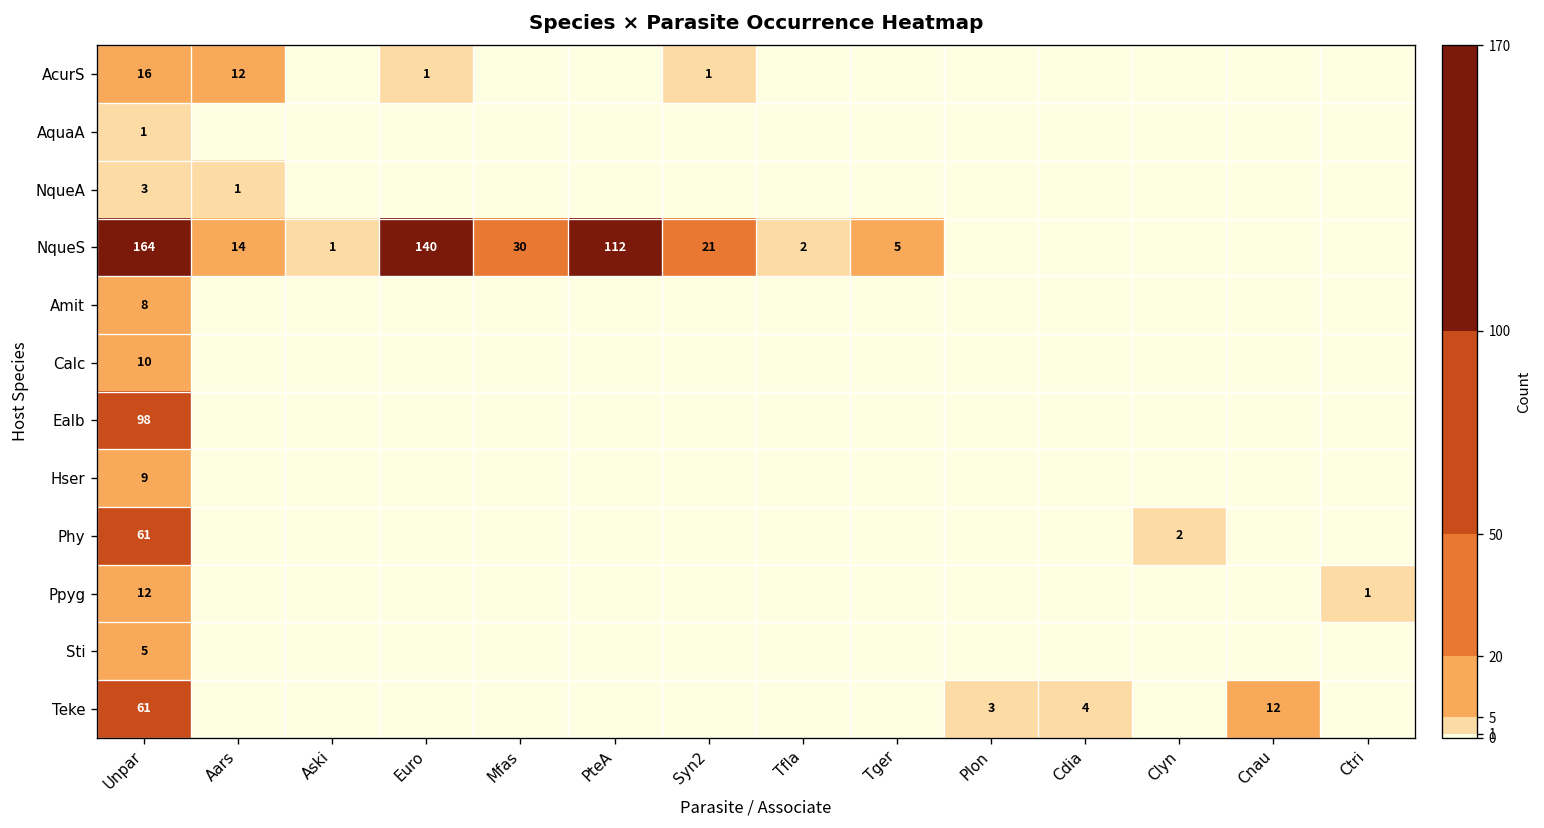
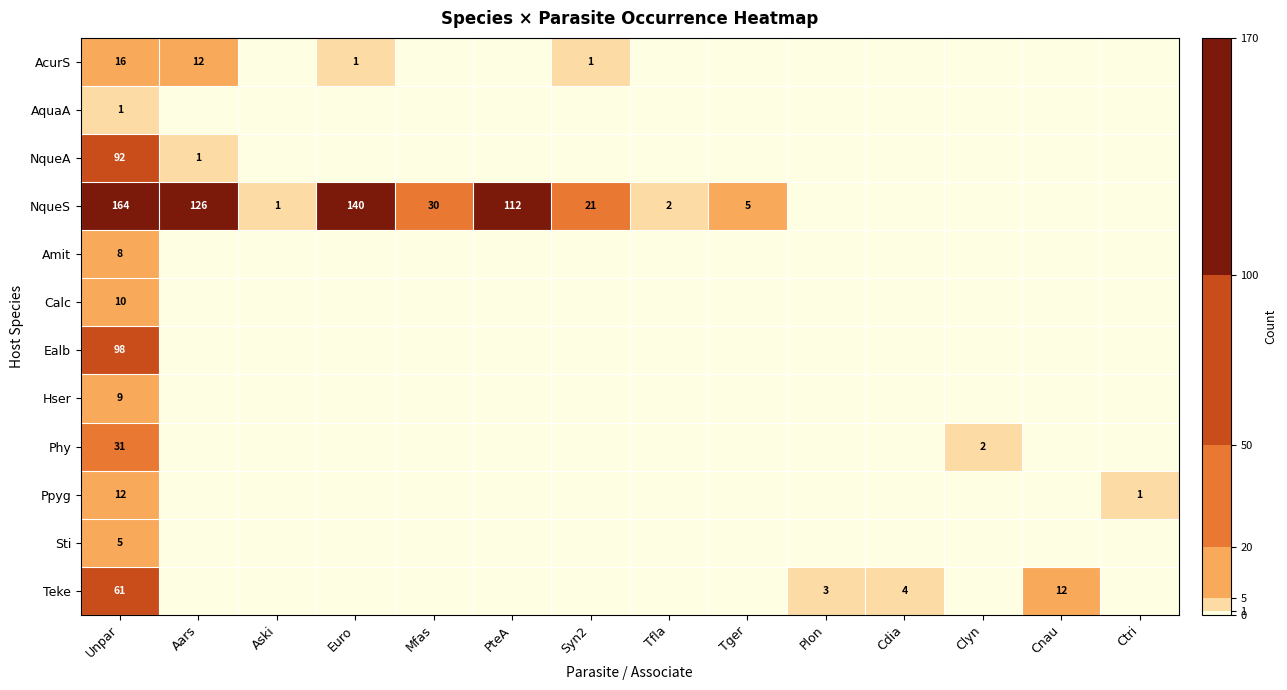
NqueA, Unpar: 3 -> 92
NqueS, Aars: 14 -> 126
Phy, Unpar: 61 -> 31
